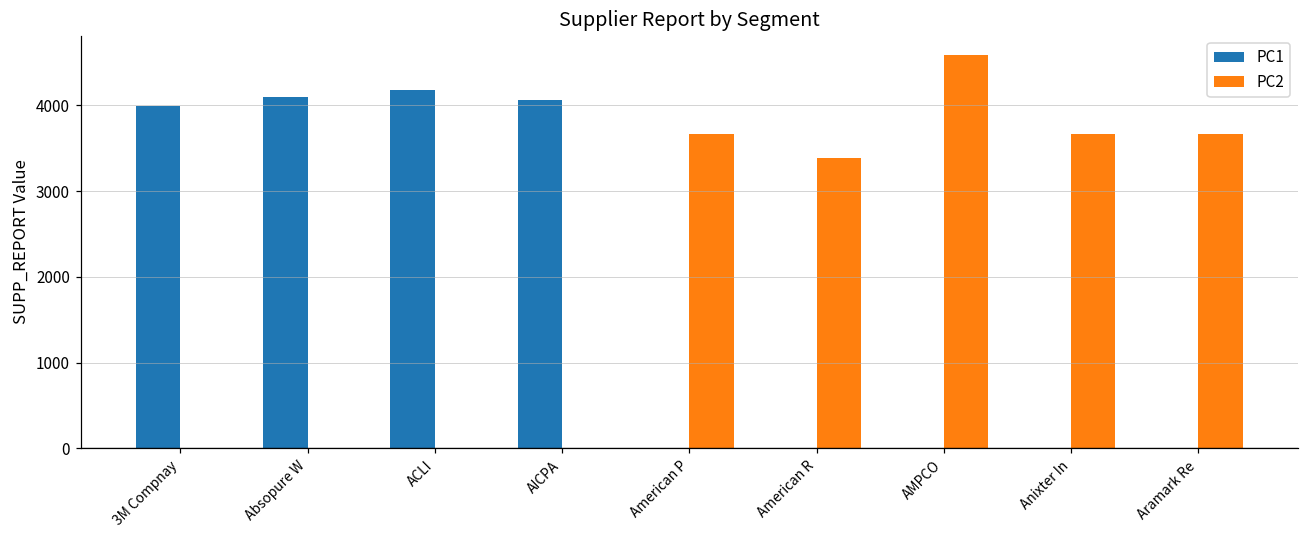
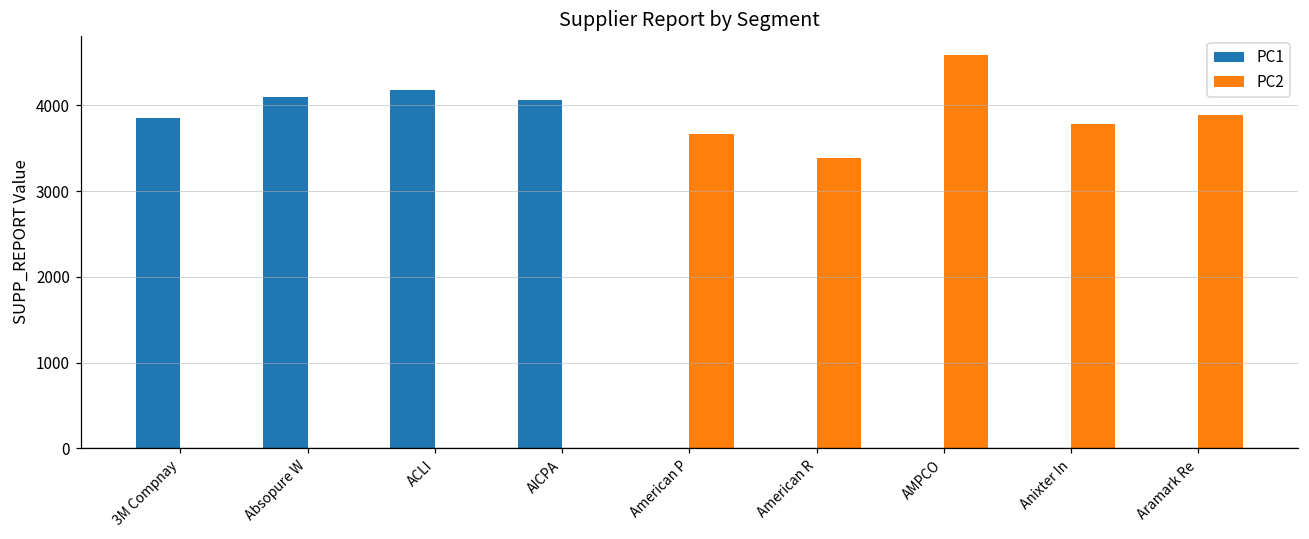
PC1, 3M Compnay: 4000 -> 3800
PC2, Anixter In: 3700 -> 3800
PC2, Aramark Re: 3700 -> 3900
